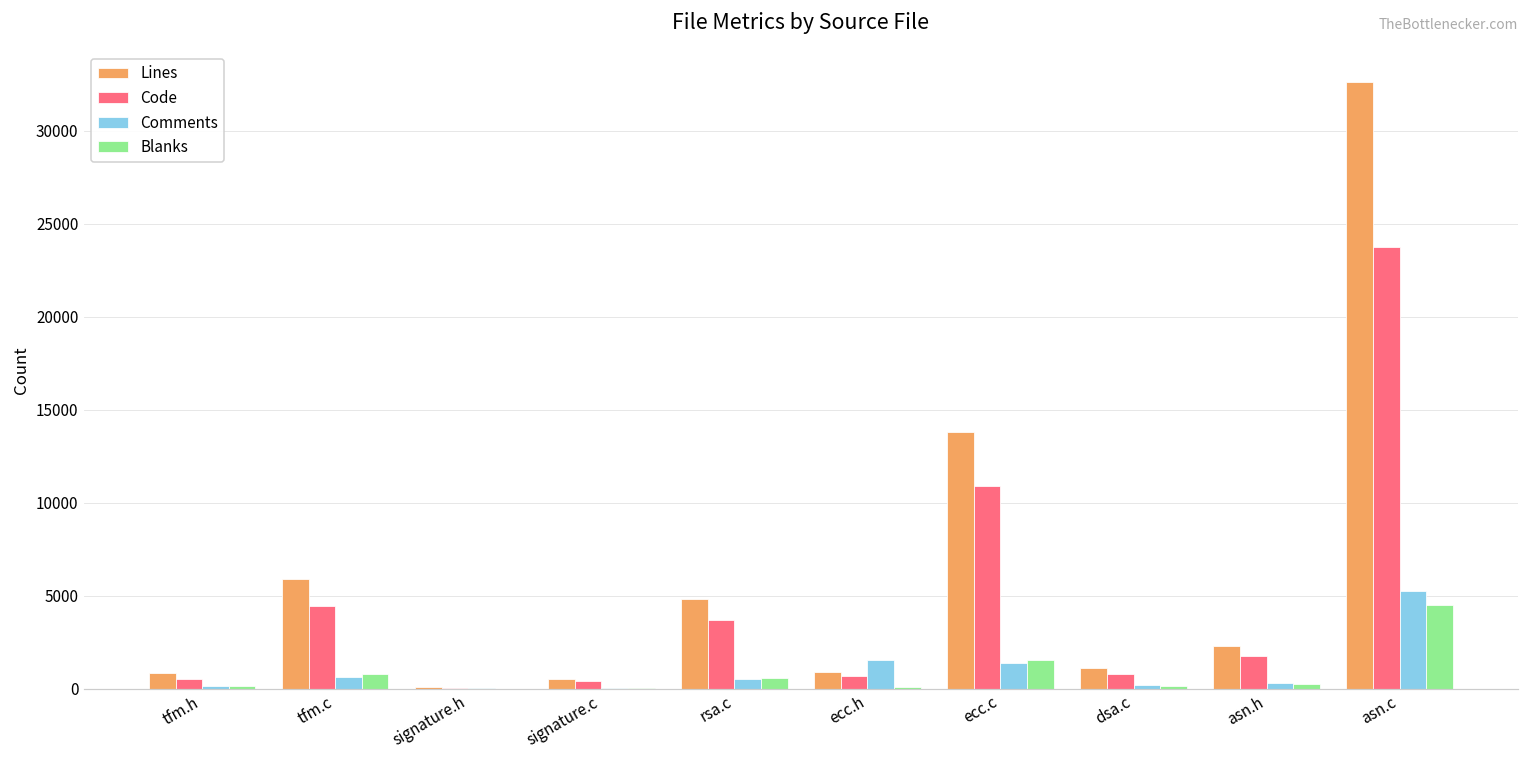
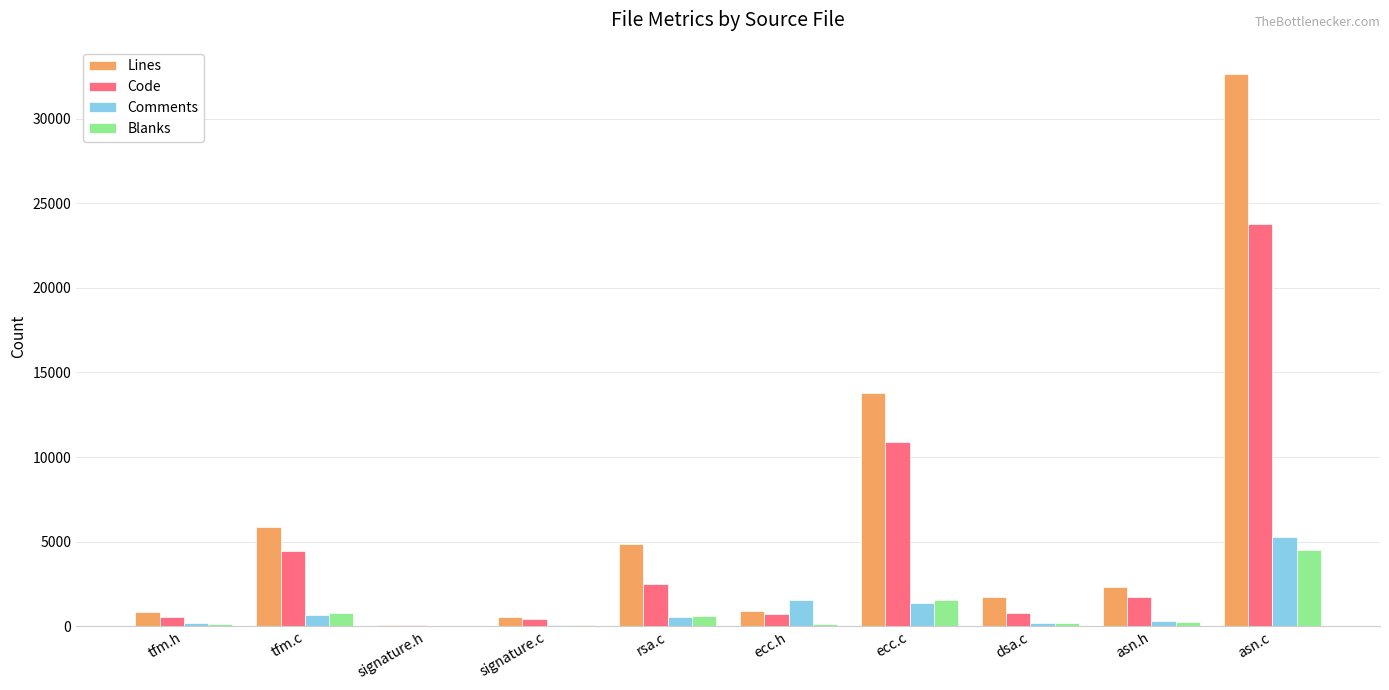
Code, rsa.c: 3700 -> 2500
Lines, dsa.c: 1100 -> 1700
